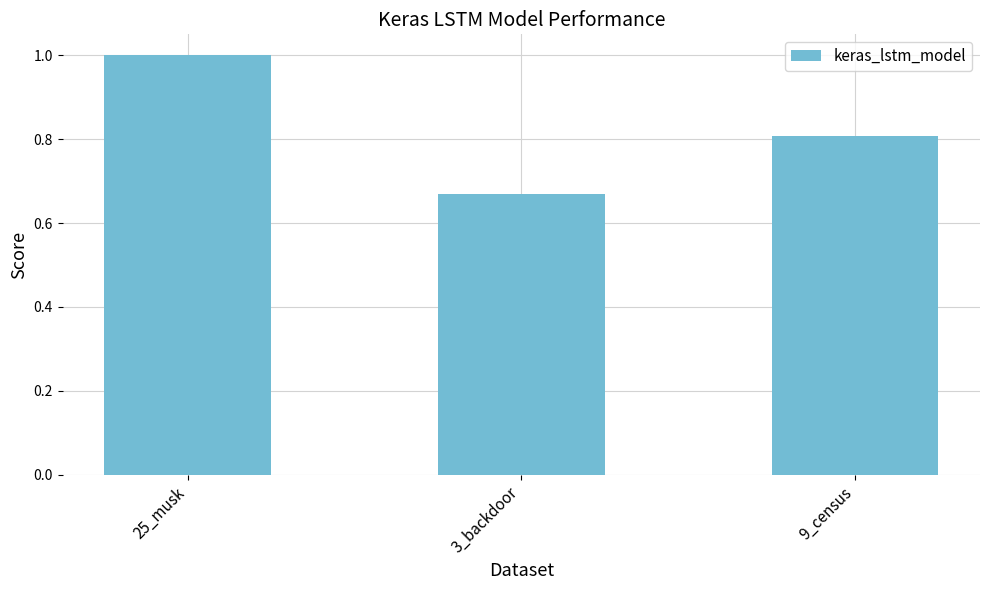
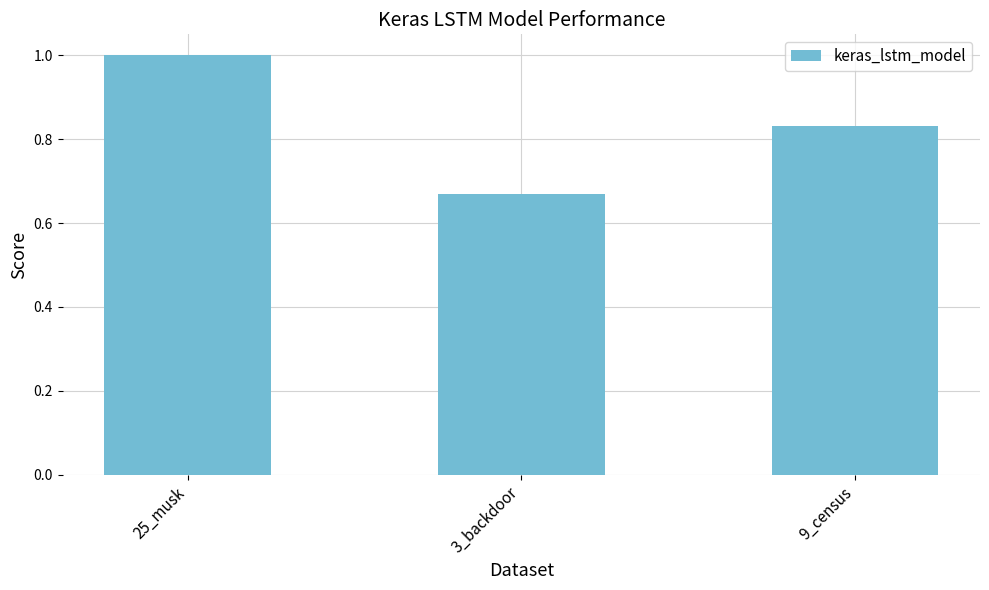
9_census: 0.81 -> 0.83
